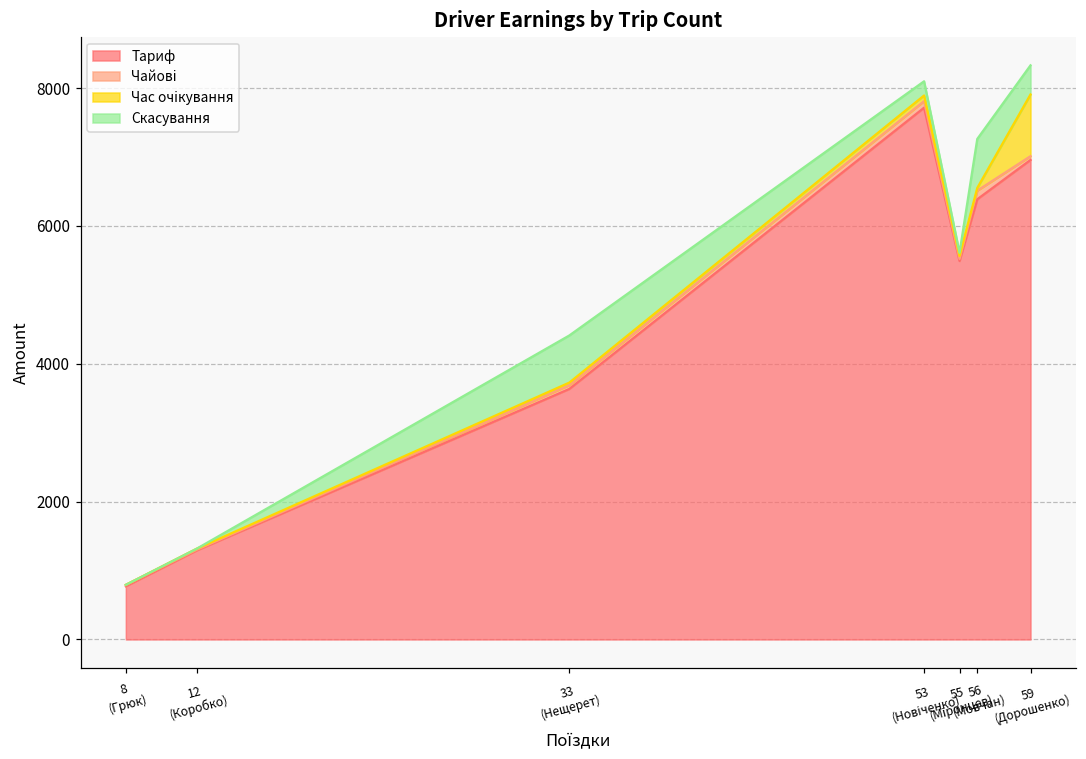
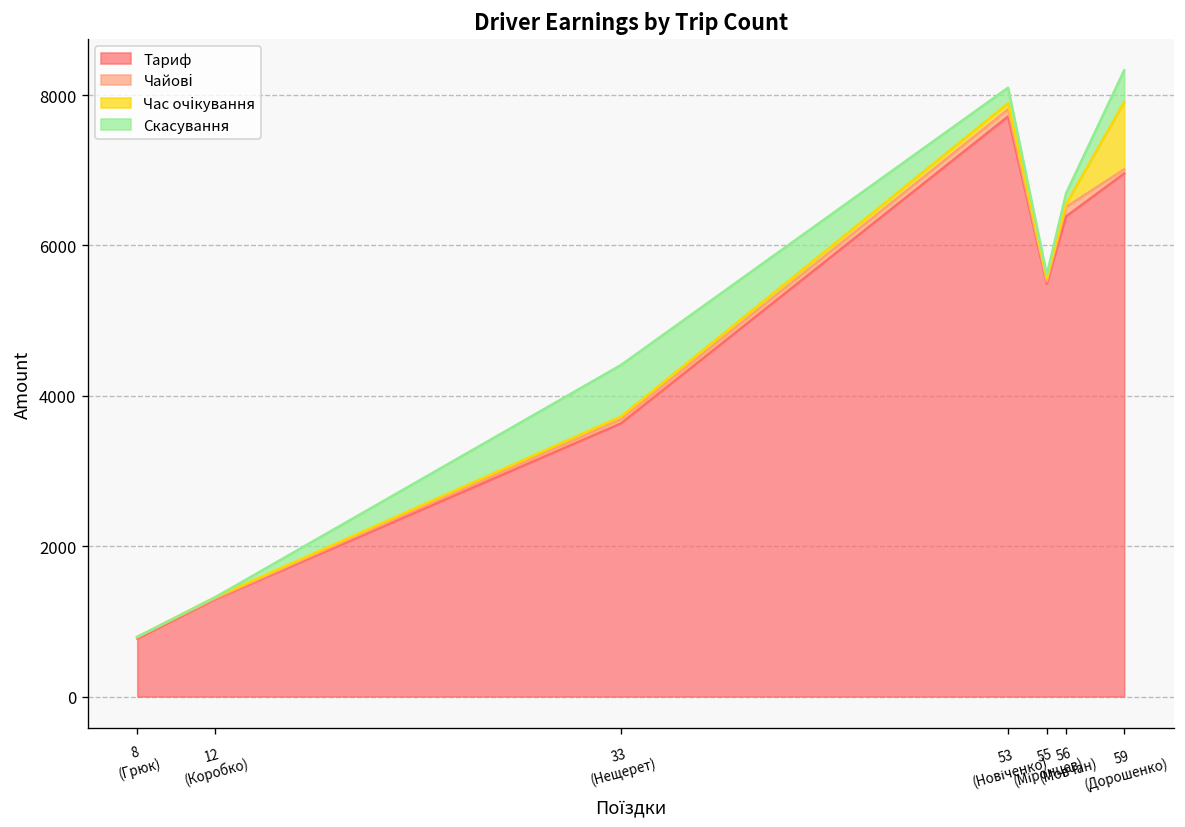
Скасування, 56 (Мовчан): 700 -> 100
